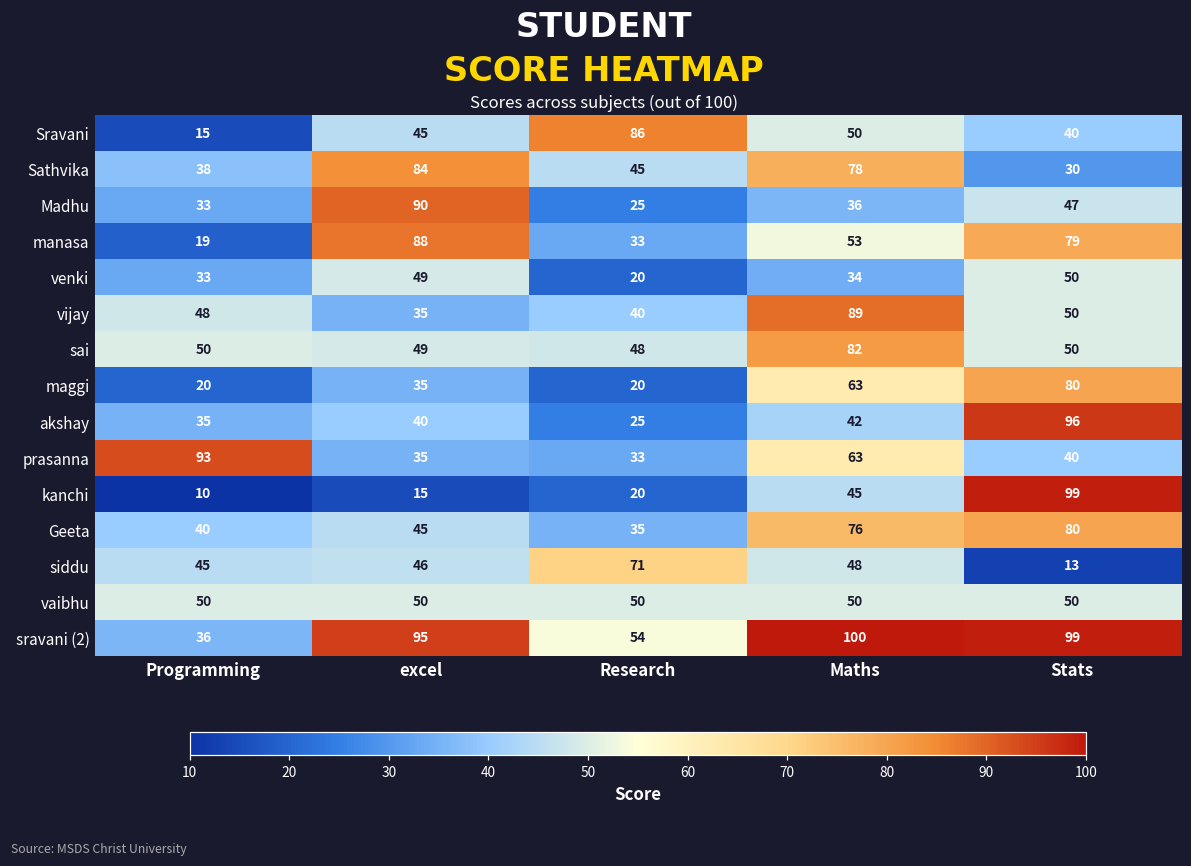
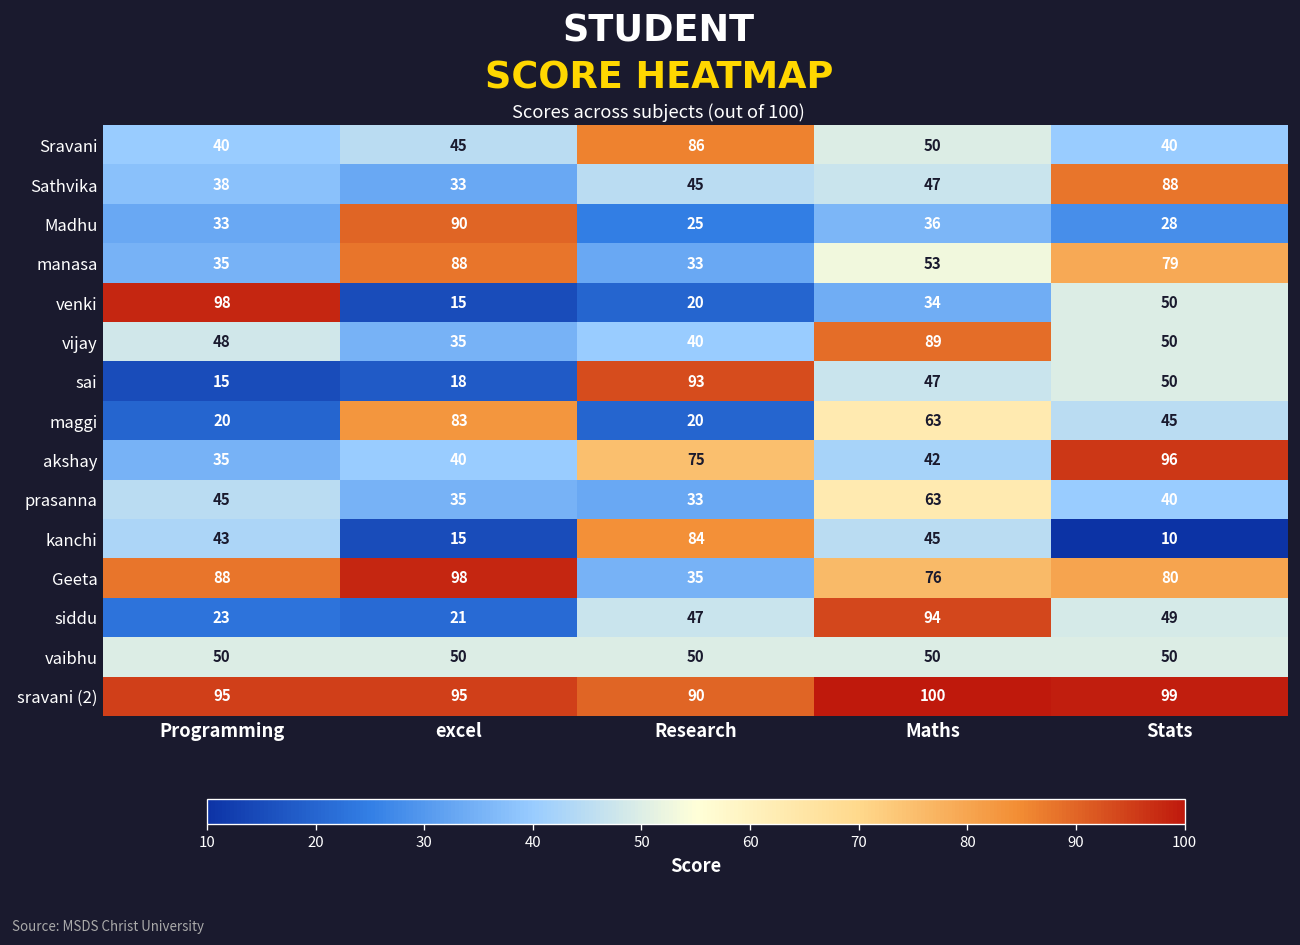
Sravani, Programming: 15 -> 40
Sathvika, excel: 84 -> 33
Sathvika, Maths: 78 -> 47
Sathvika, Stats: 30 -> 88
Madhu, Stats: 47 -> 28
manasa, Programming: 19 -> 35
venki, Programming: 33 -> 98
venki, excel: 49 -> 15
sai, Programming: 50 -> 15
sai, excel: 49 -> 18
sai, Research: 48 -> 93
sai, Maths: 82 -> 47
maggi, excel: 35 -> 83
maggi, Stats: 80 -> 45
akshay, Research: 25 -> 75
prasanna, Programming: 93 -> 45
kanchi, Programming: 10 -> 43
kanchi, Research: 20 -> 84
kanchi, Stats: 99 -> 10
Geeta, Programming: 40 -> 88
Geeta, excel: 45 -> 98
siddu, Programming: 45 -> 23
siddu, excel: 46 -> 21
siddu, Research: 71 -> 47
siddu, Maths: 48 -> 94
siddu, Stats: 13 -> 49
sravani (2), Programming: 36 -> 95
sravani (2), Research: 54 -> 90
